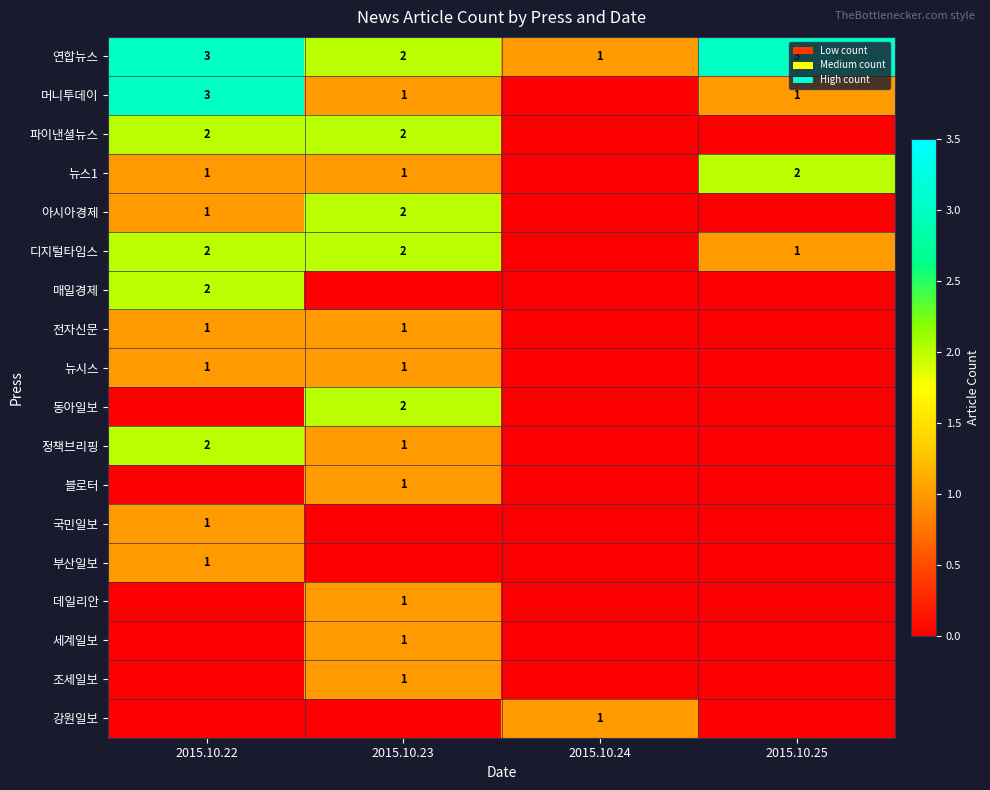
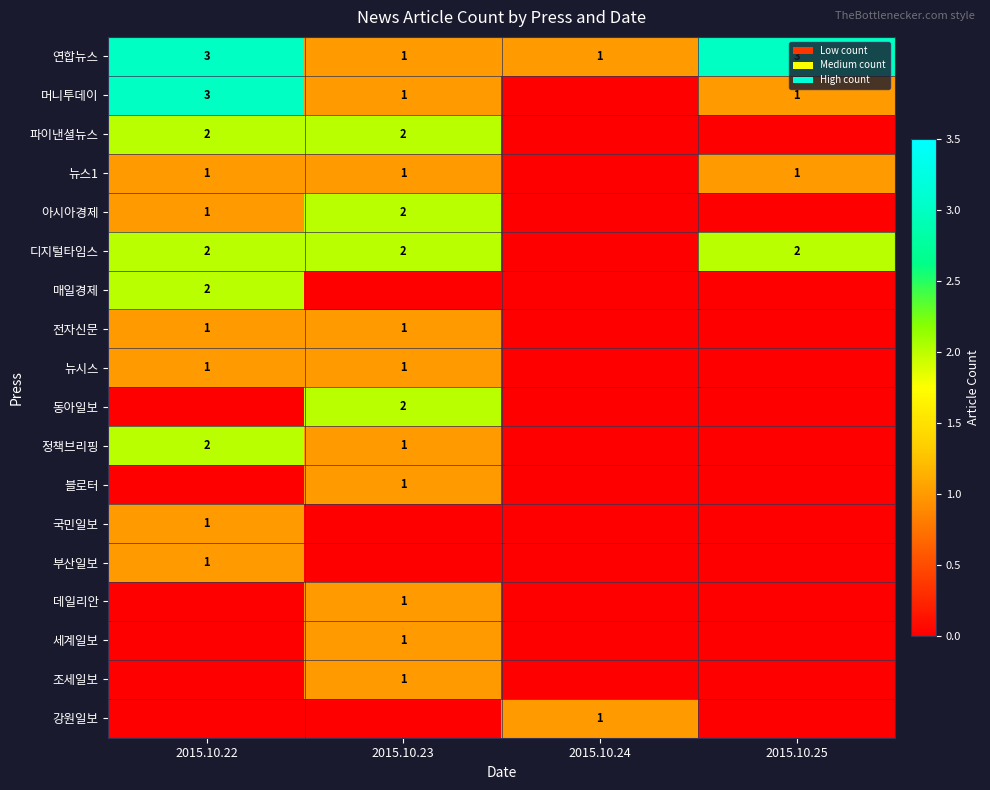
연합뉴스, 2015.10.23: 2 -> 1
뉴스1, 2015.10.25: 2 -> 1
디지털타임스, 2015.10.25: 1 -> 2
